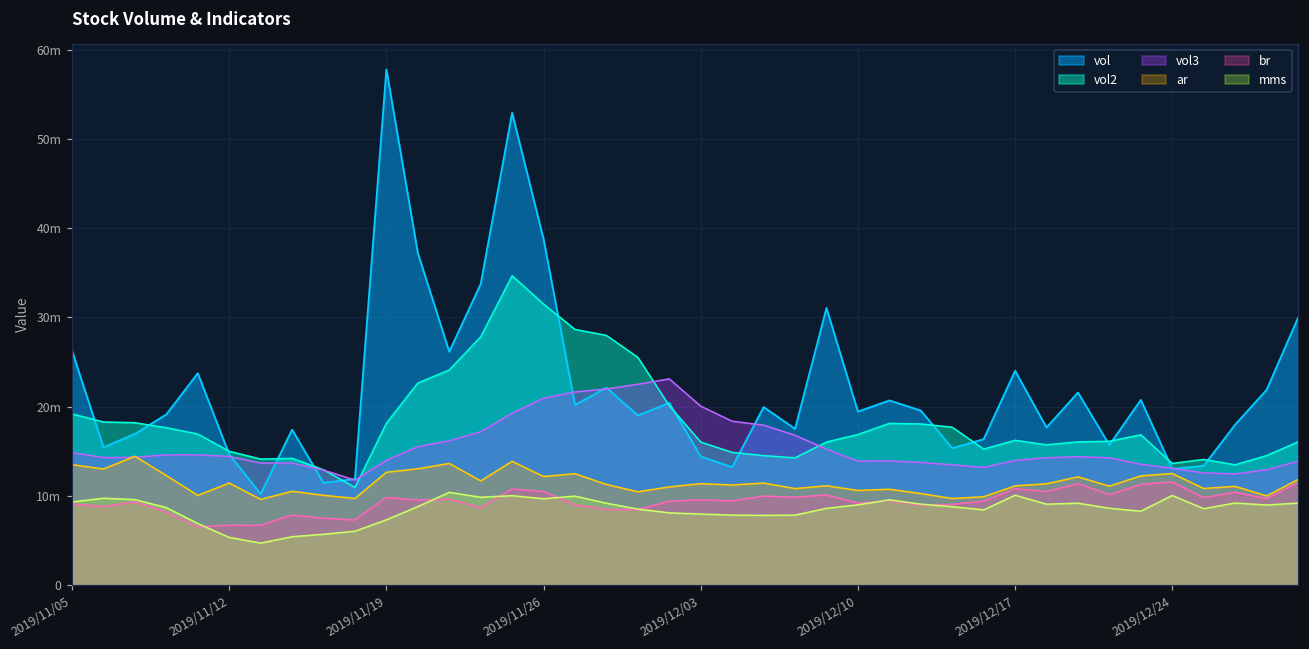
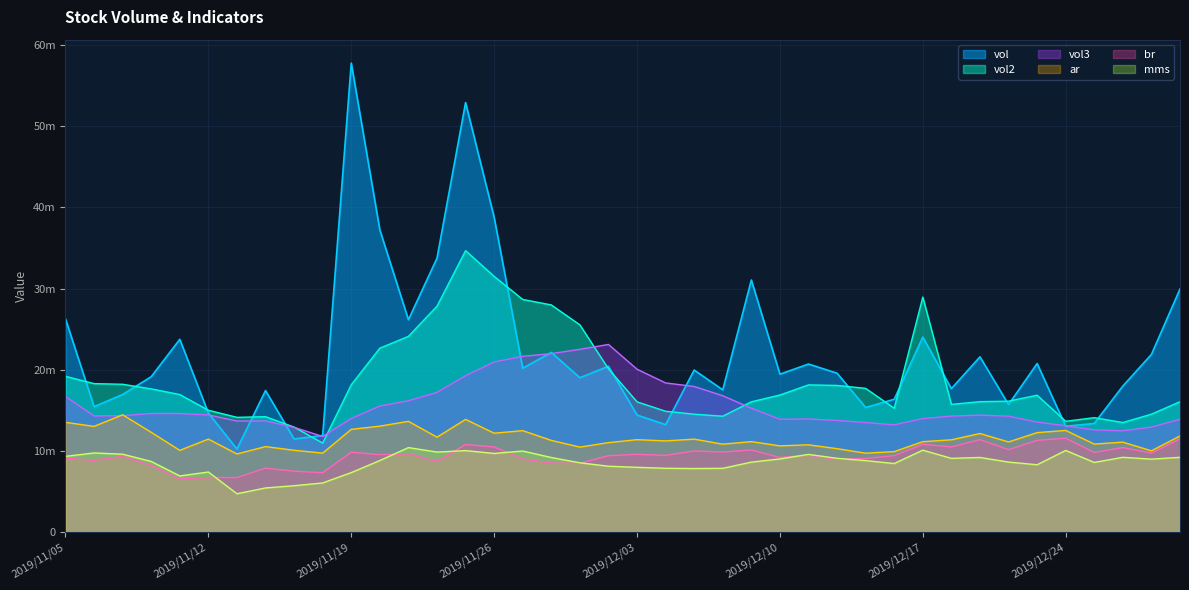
vol3, 2019/11/05: 15m -> 17m
mms, 2019/11/12: 5m -> 7m
vol2, 2019/12/17: 16m -> 29m
